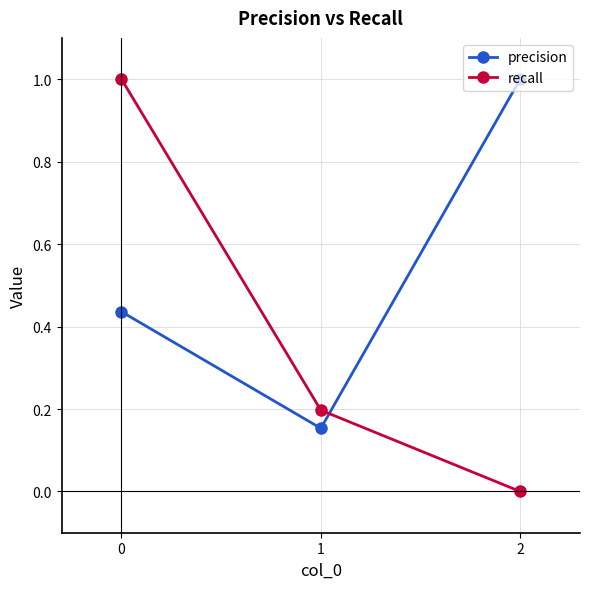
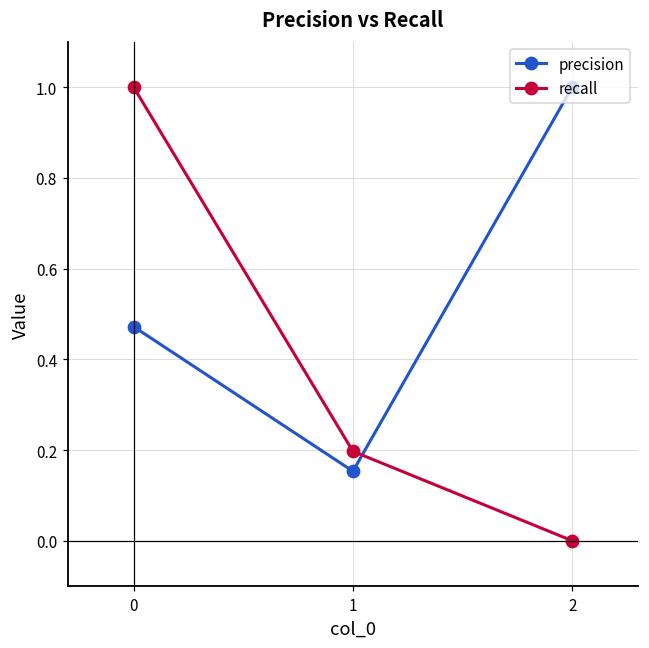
precision, 0: 0.44 -> 0.47
